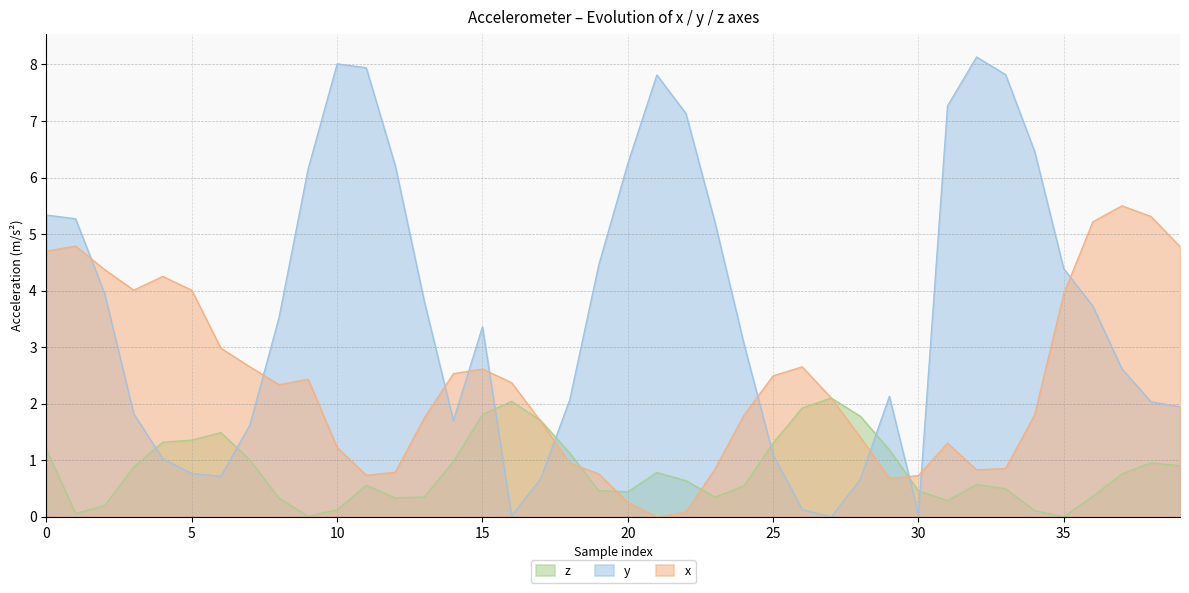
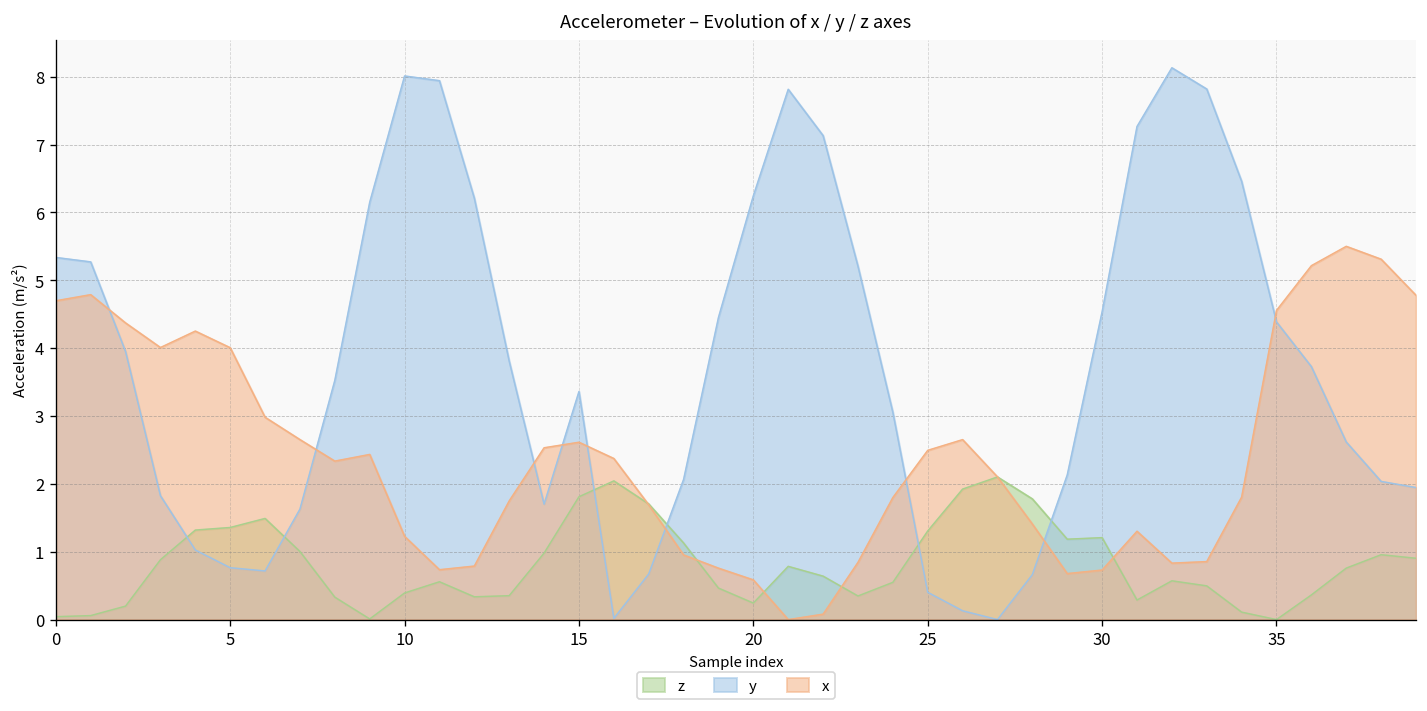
z, 0: 1.2 -> 0.0
z, 10: 0.1 -> 0.4
z, 20: 0.4 -> 0.2
x, 20: 0.3 -> 0.6
y, 25: 1.1 -> 0.4
z, 30: 0.5 -> 1.2
y, 30: 0.0 -> 4.5
x, 35: 3.9 -> 4.6
